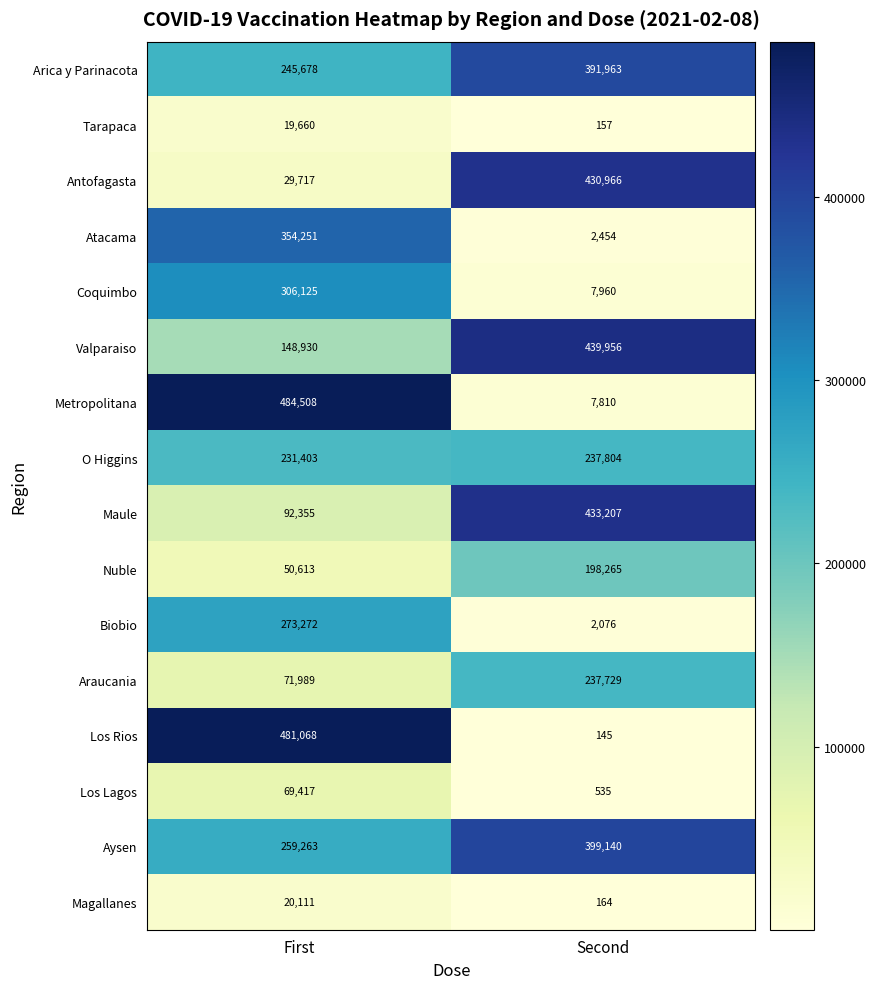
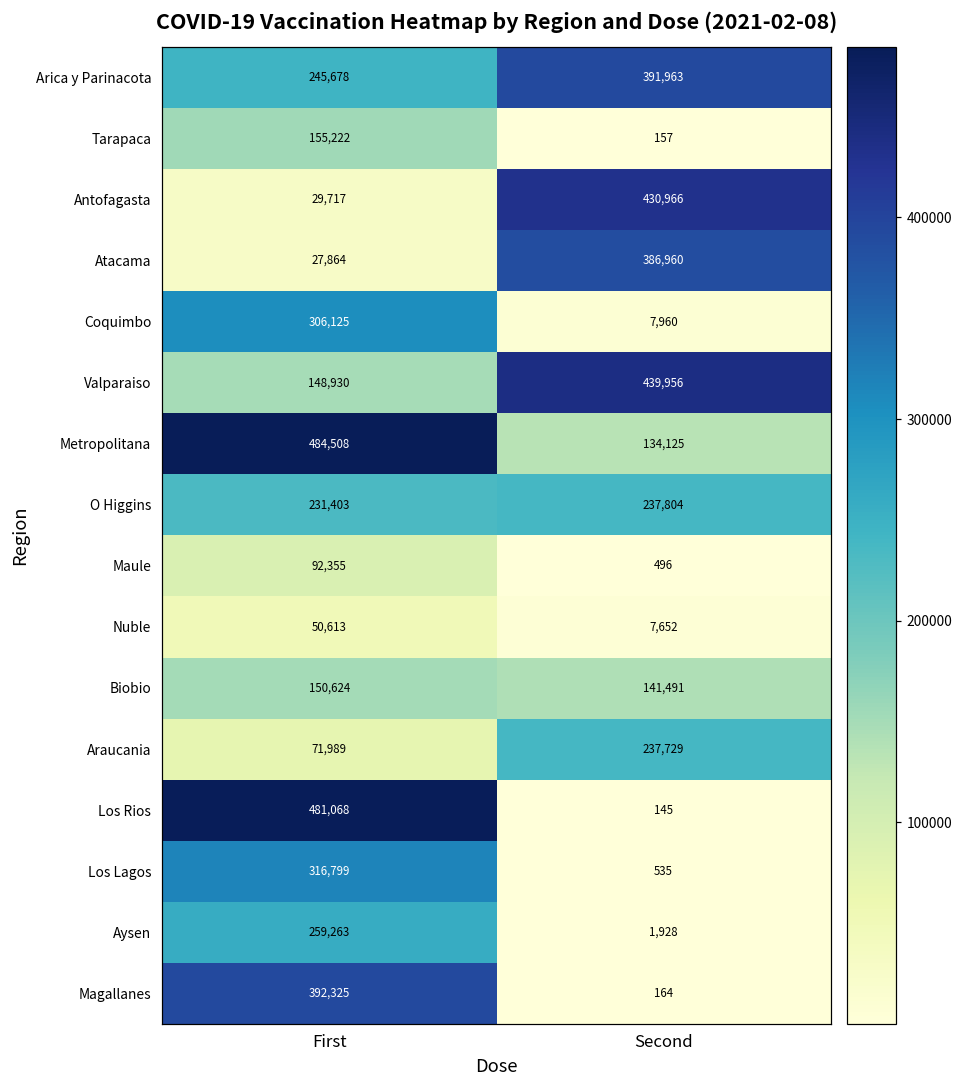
Tarapaca, First: 19,660 -> 155,222
Atacama, First: 354,251 -> 27,864
Atacama, Second: 2,454 -> 386,960
Metropolitana, Second: 7,810 -> 134,125
Maule, Second: 433,207 -> 496
Nuble, Second: 198,265 -> 7,652
Biobio, First: 273,272 -> 150,624
Biobio, Second: 2,076 -> 141,491
Los Lagos, First: 69,417 -> 316,799
Aysen, Second: 399,140 -> 1,928
Magallanes, First: 20,111 -> 392,325
